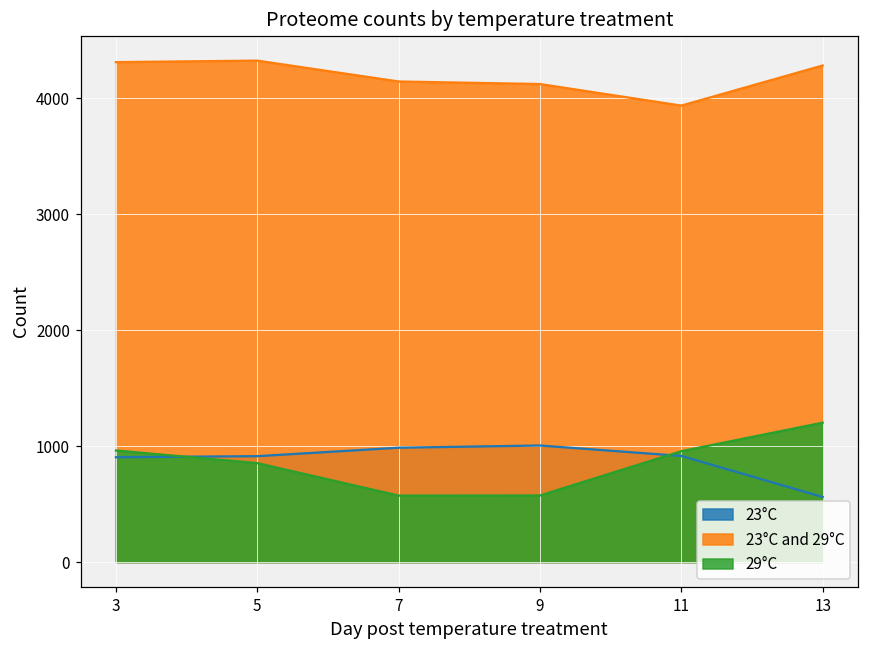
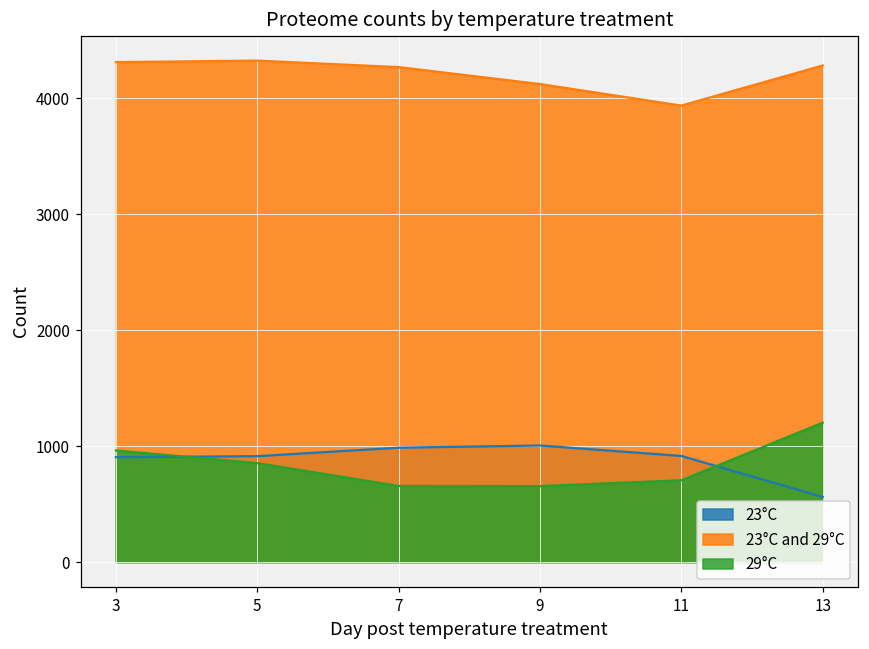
23°C and 29°C, 7: 4150 -> 4270
29°C, 7: 570 -> 660
29°C, 9: 570 -> 660
29°C, 11: 960 -> 710
